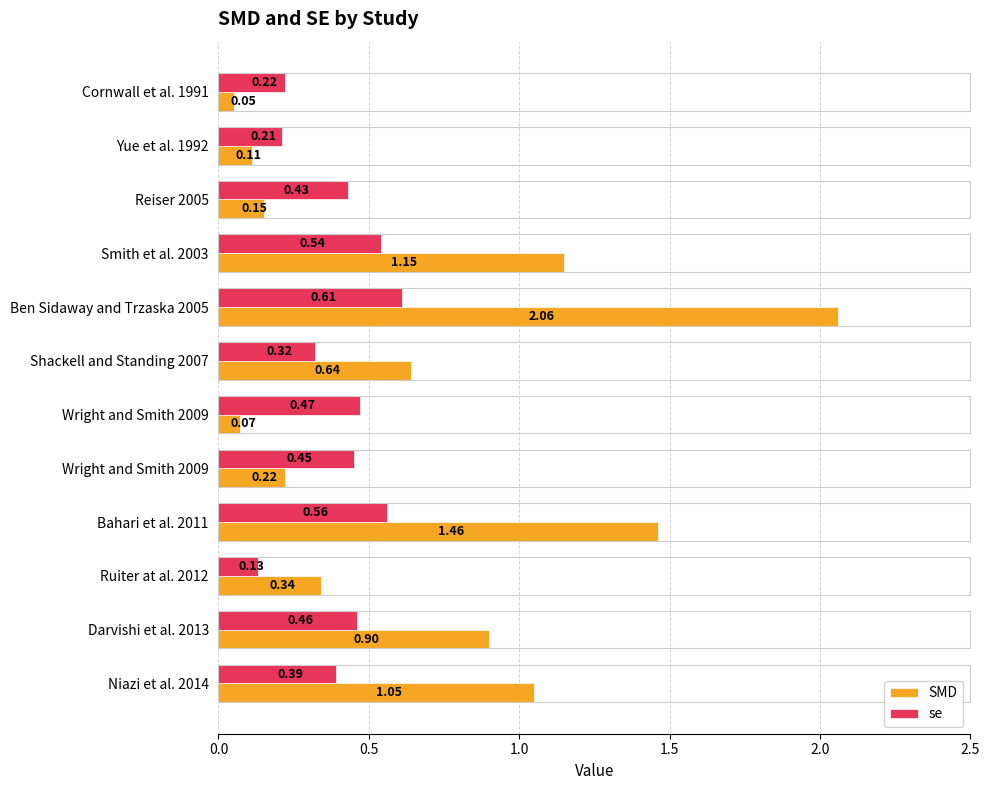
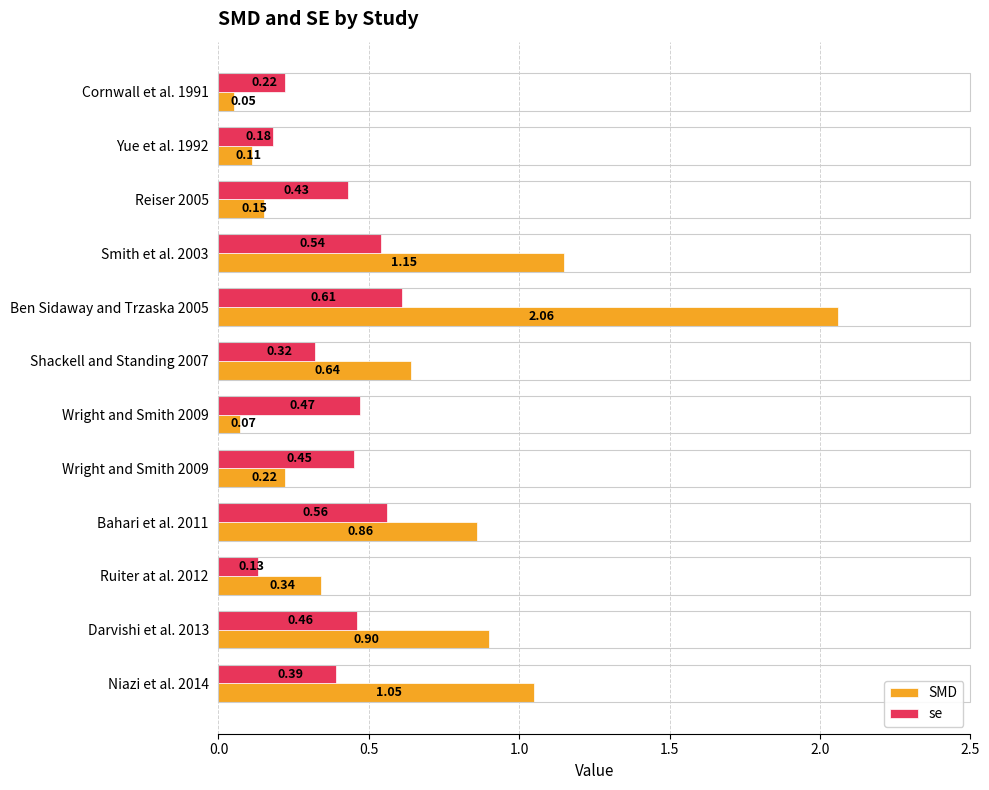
se, Yue et al. 1992: 0.21 -> 0.18
SMD, Bahari et al. 2011: 1.46 -> 0.86
